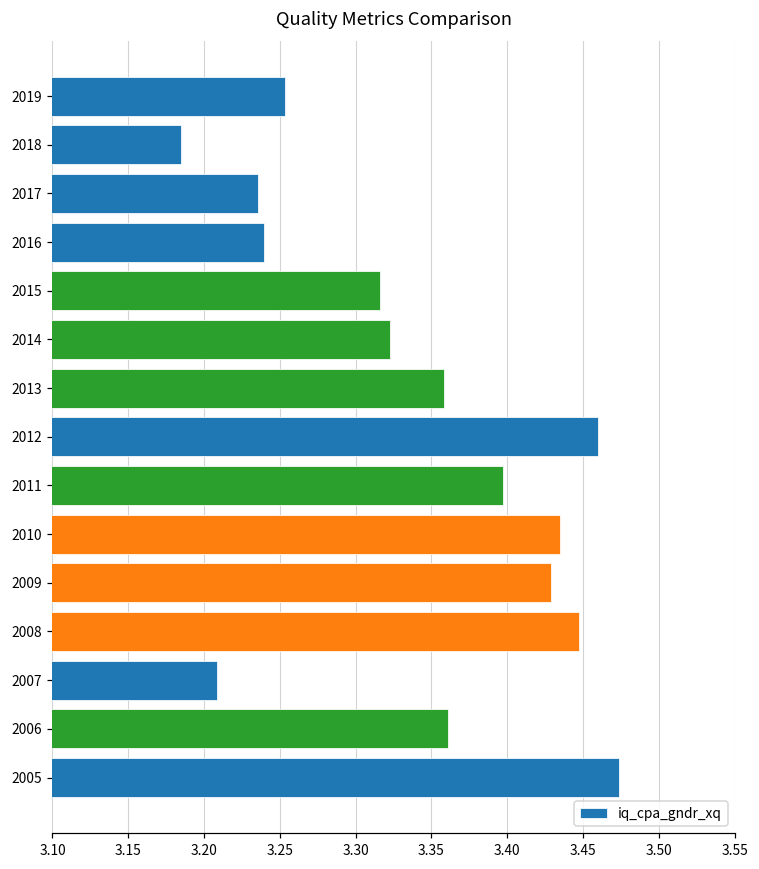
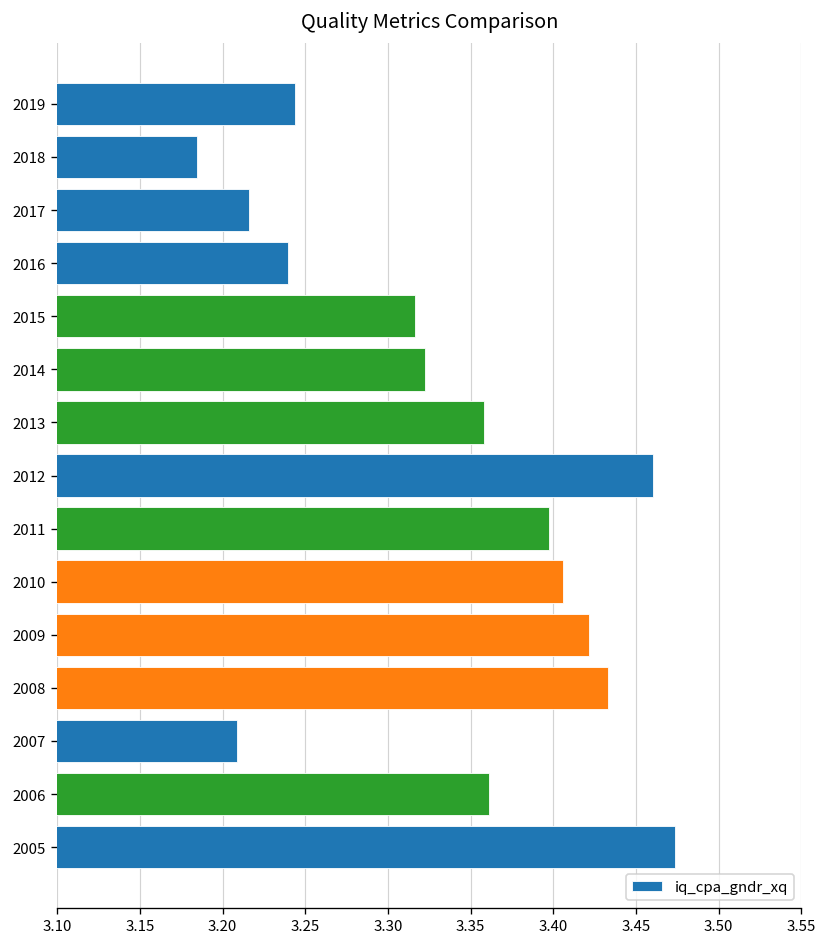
2019: 3.253 -> 3.244
2017: 3.236 -> 3.216
2010: 3.435 -> 3.406
2009: 3.429 -> 3.422
2008: 3.447 -> 3.433
